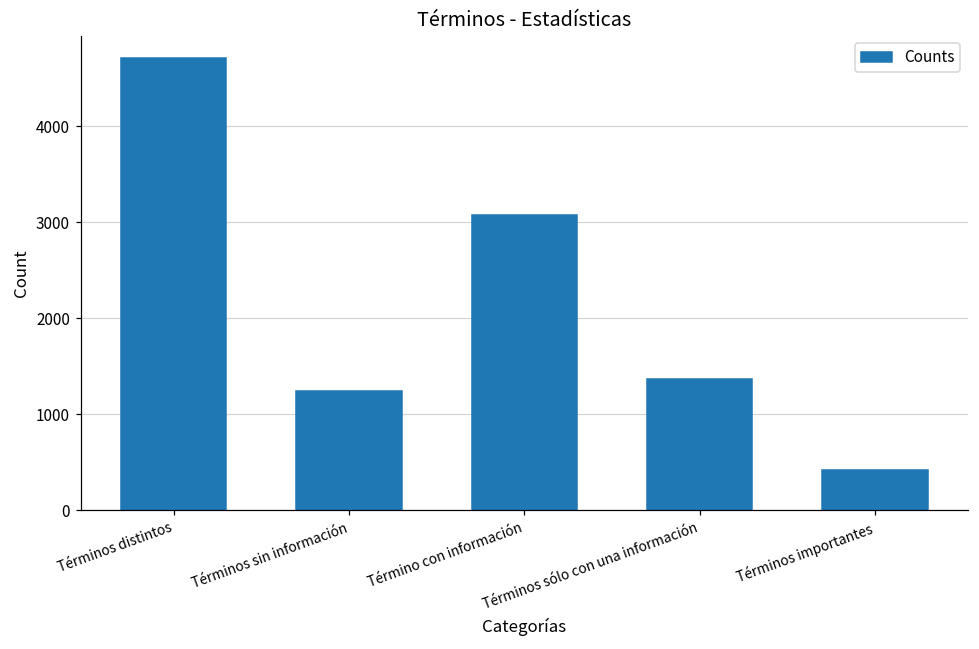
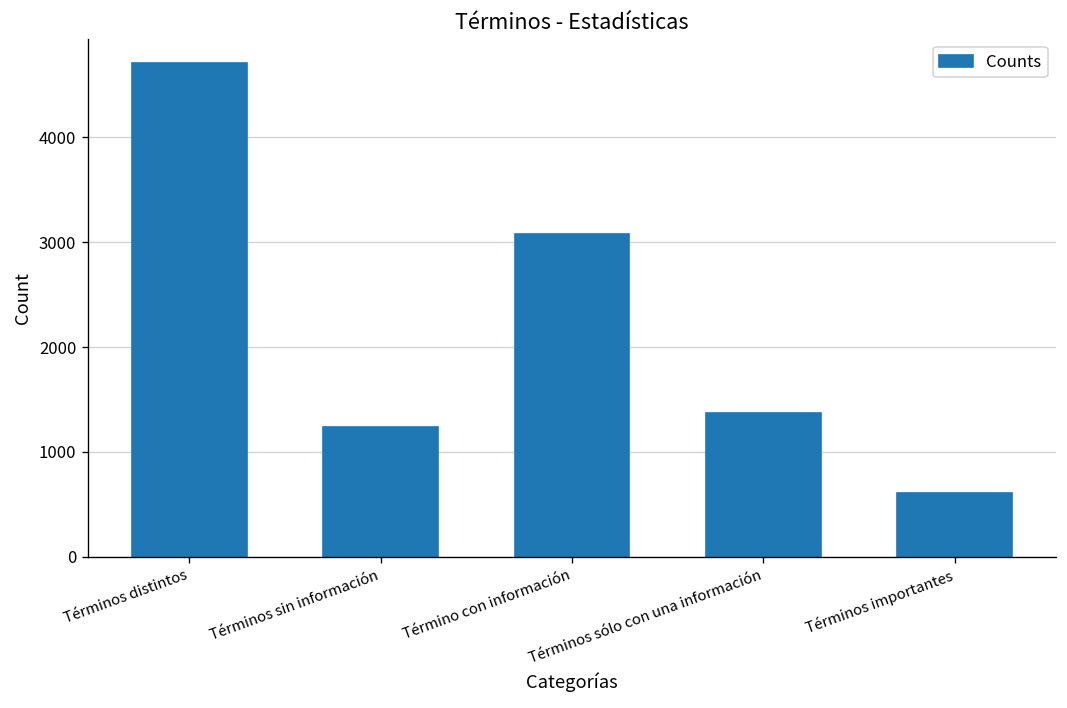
Términos importantes: 400 -> 600
